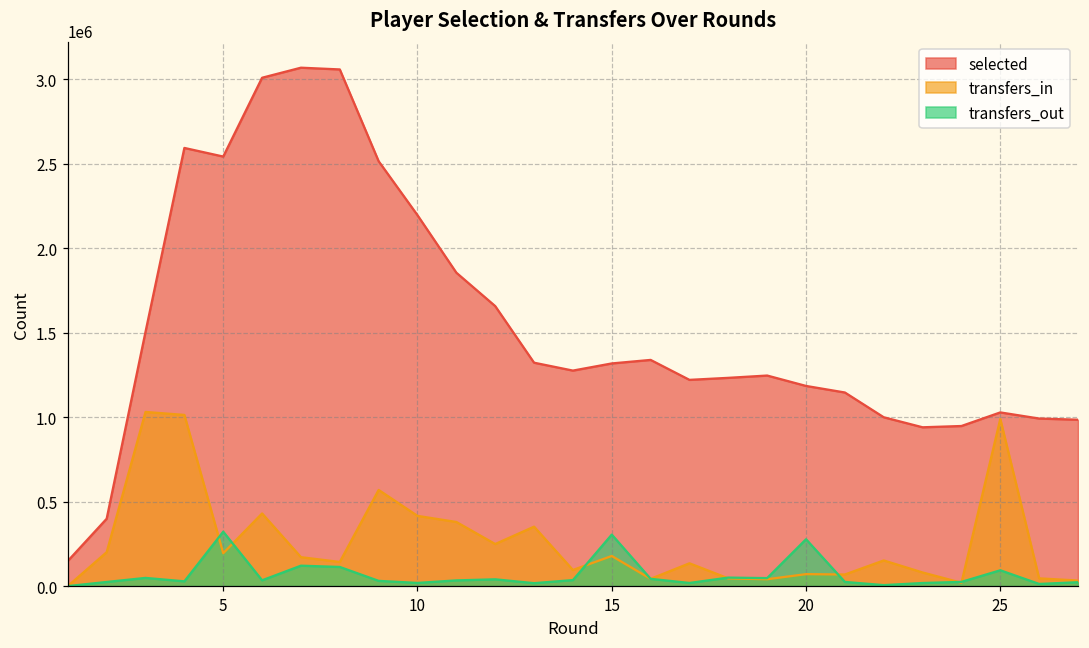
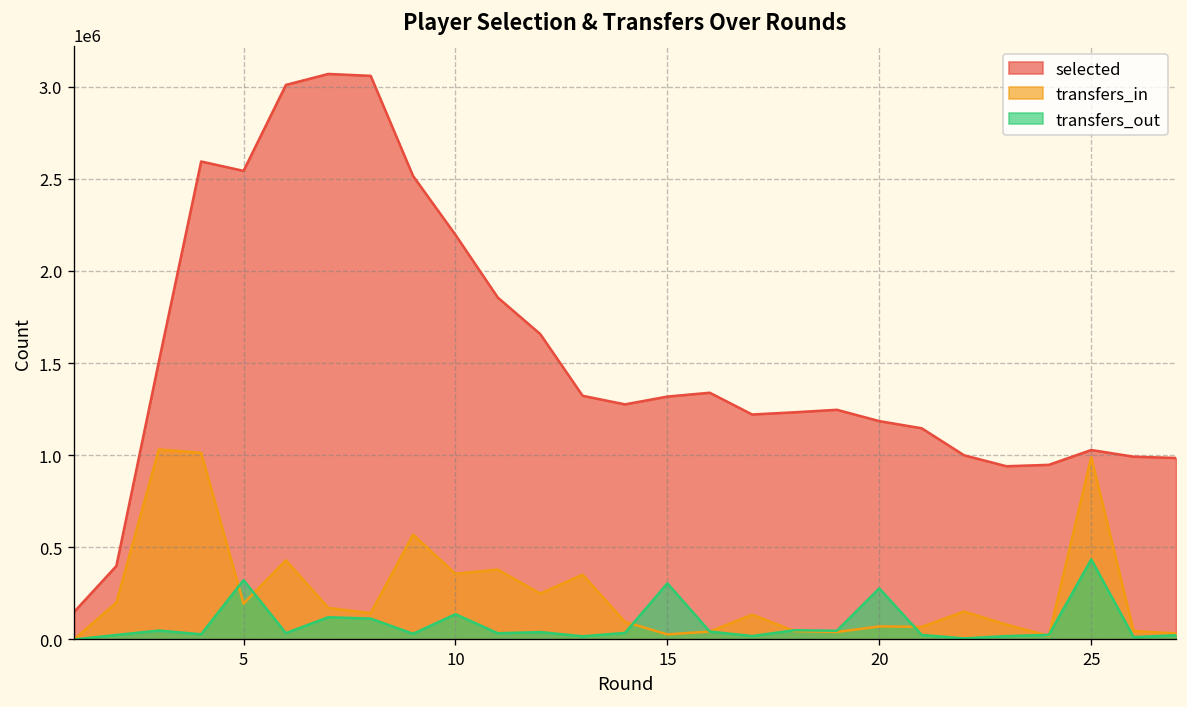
transfers_in, 10: 420000 -> 360000
transfers_out, 10: 20000 -> 140000
transfers_in, 15: 180000 -> 30000
transfers_out, 25: 90000 -> 430000
